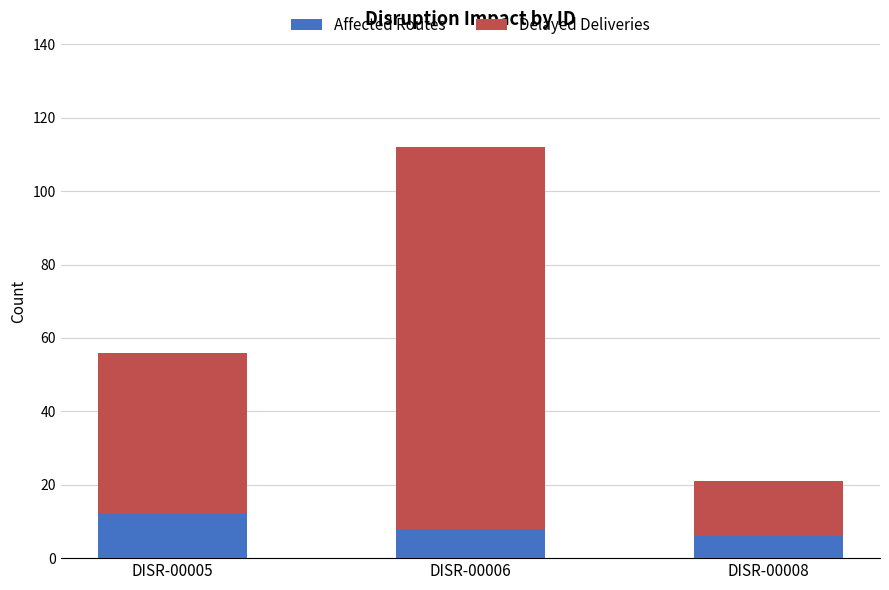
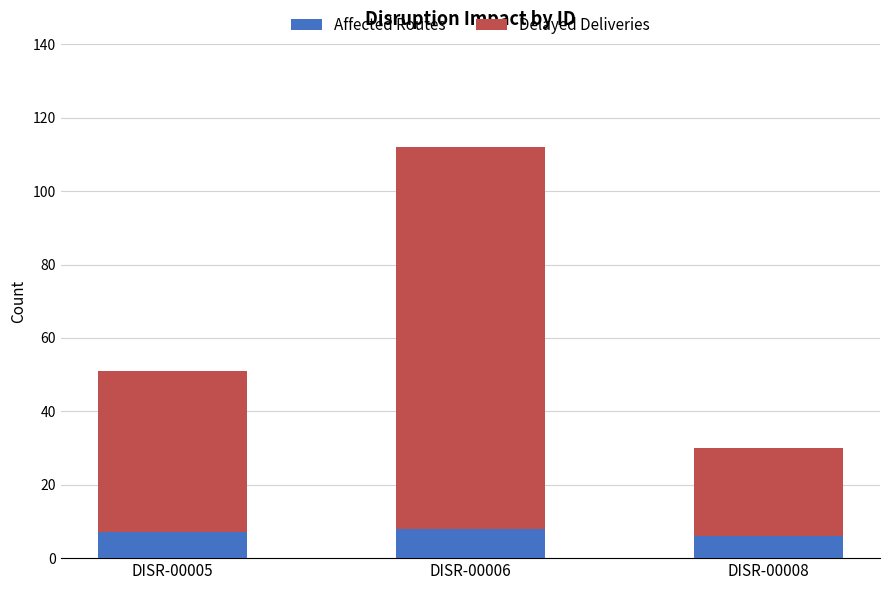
Affected Routes, DISR-00005: 12 -> 7
Delayed Deliveries, DISR-00008: 15 -> 24
